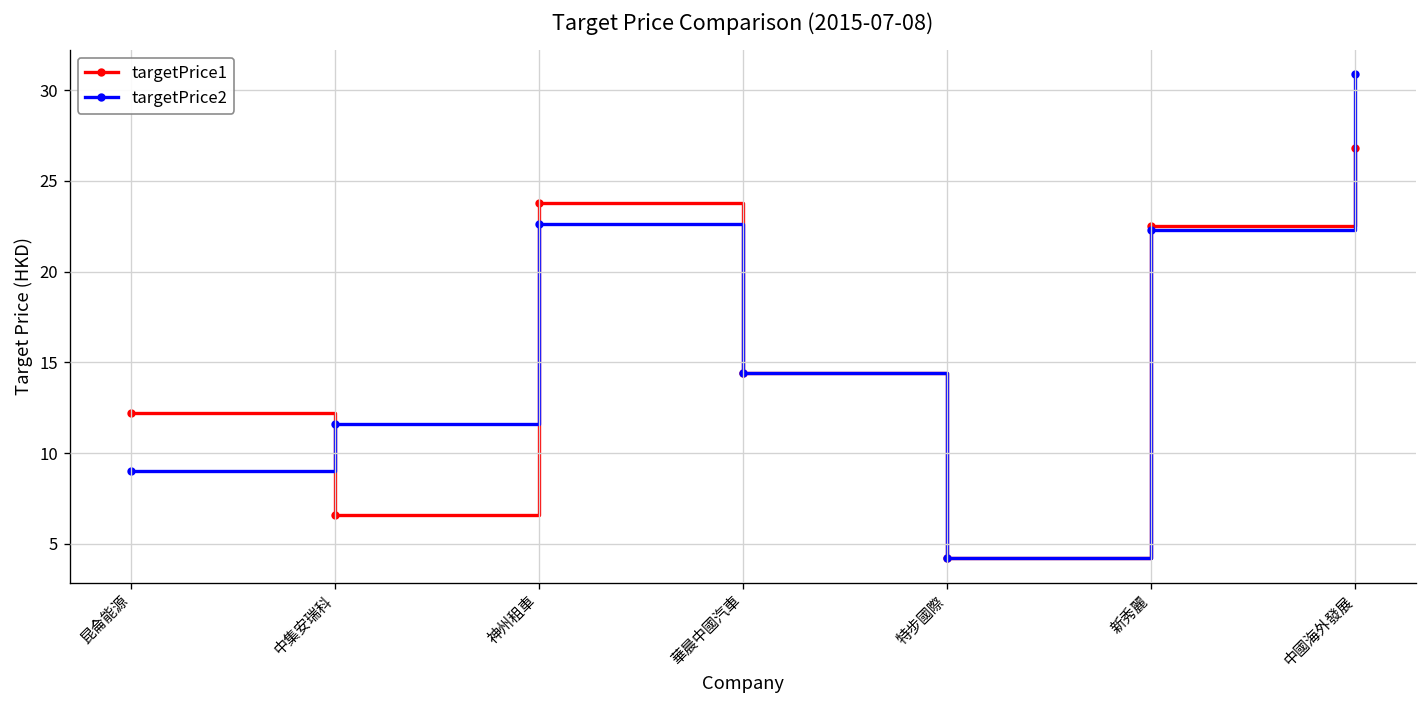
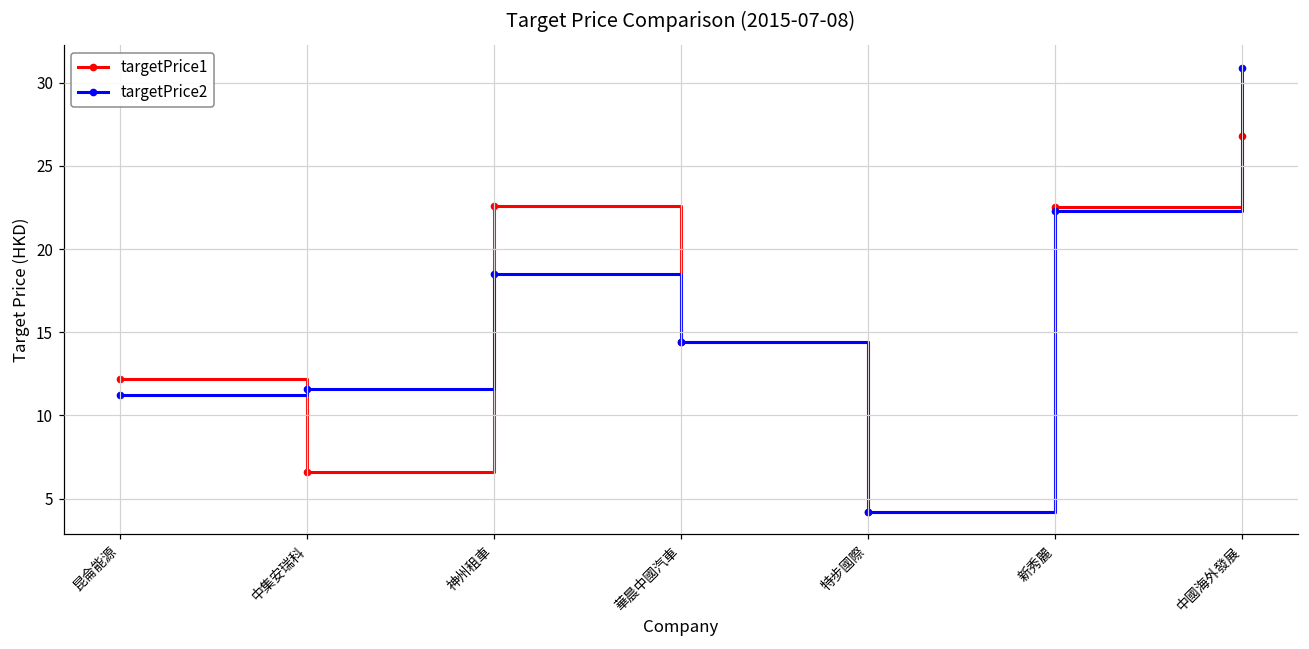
targetPrice2, 昆侖能源: 9.0 -> 11.2
targetPrice1, 神州租車: 23.8 -> 22.6
targetPrice2, 神州租車: 22.6 -> 18.5
